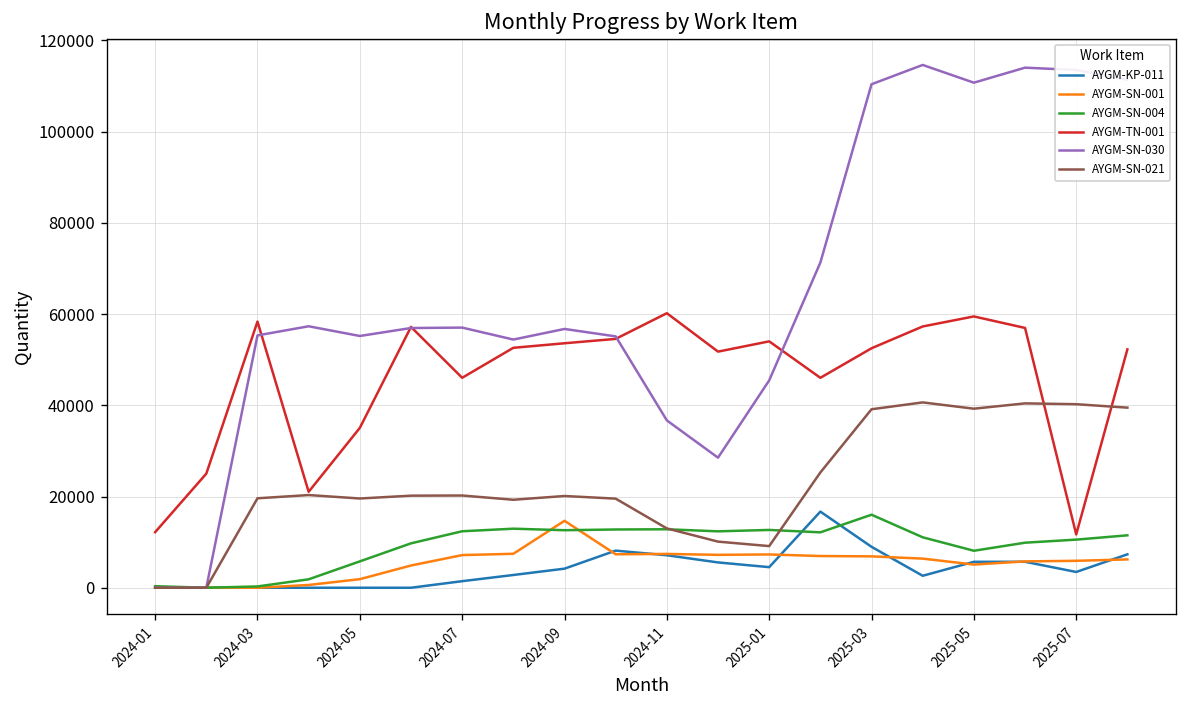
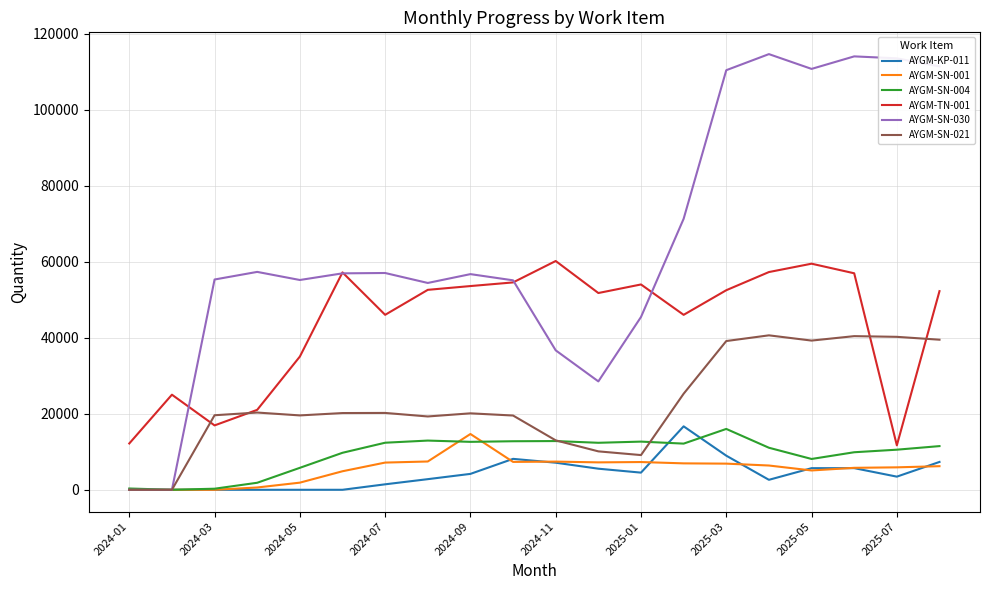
AYGM-TN-001, 2024-03: 58000 -> 17000
